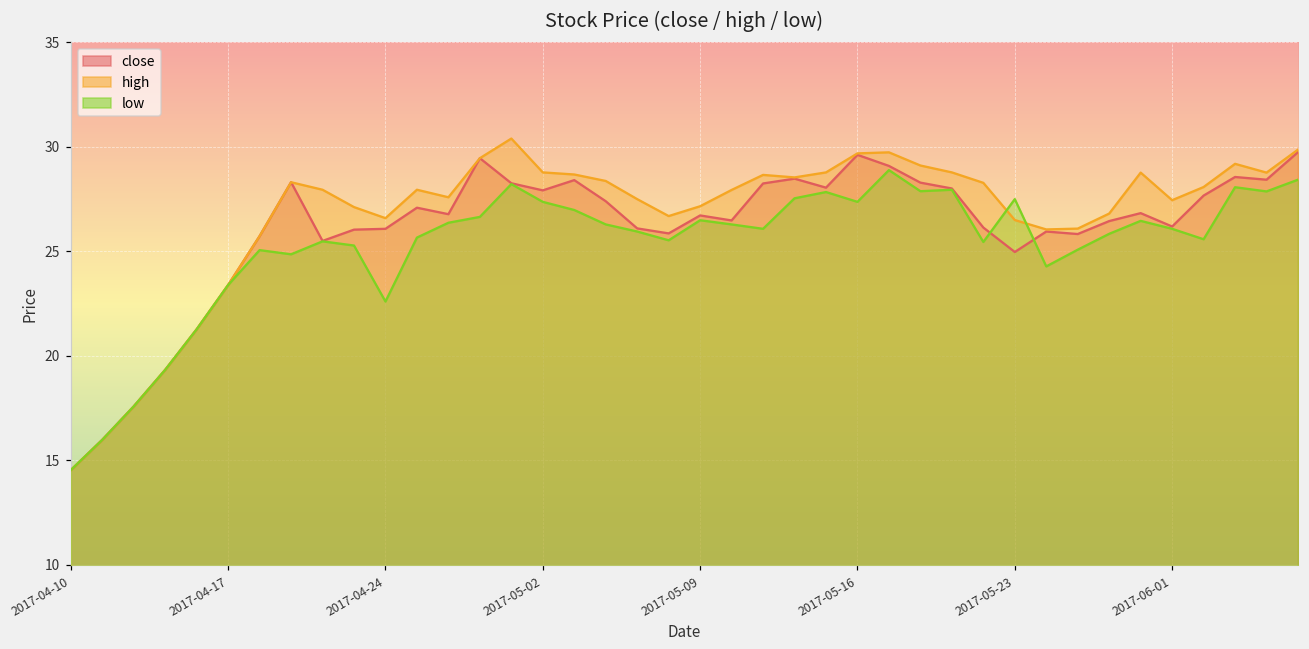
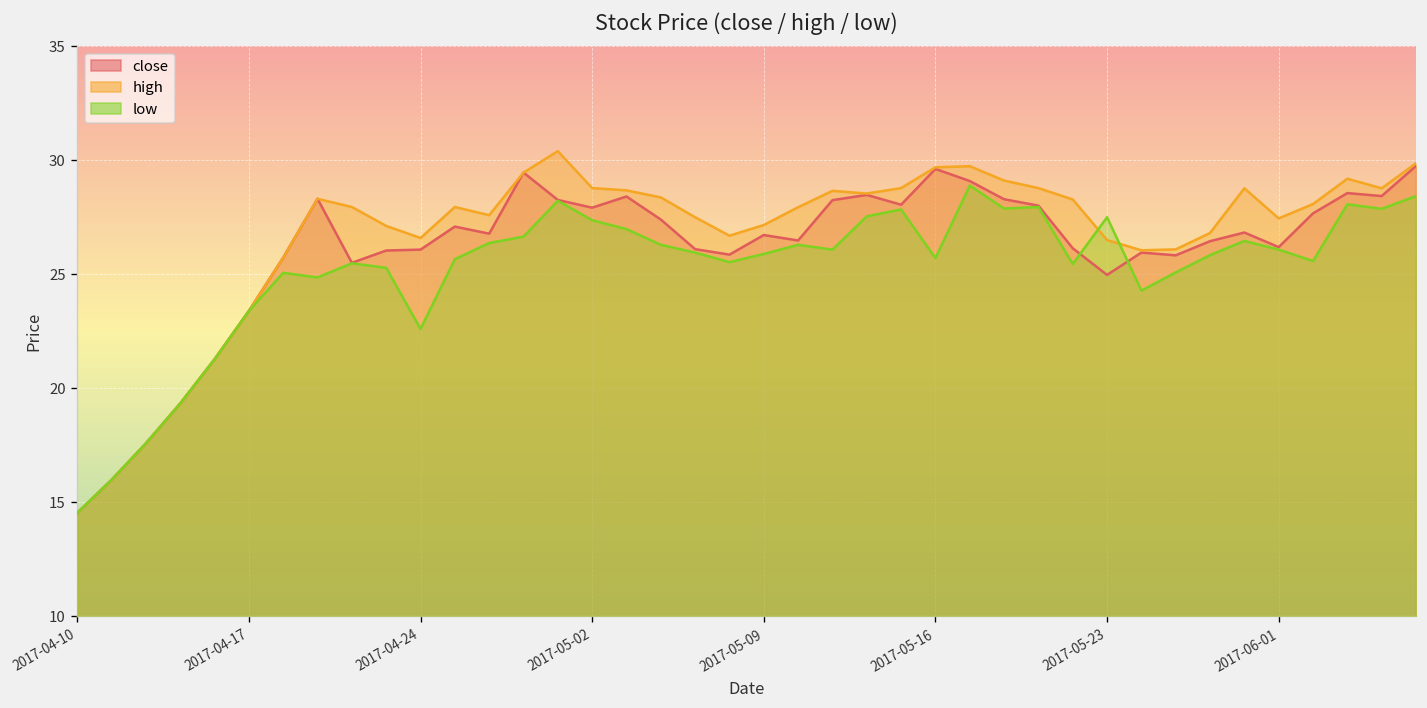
low, 2017-05-09: 26.5 -> 25.9
low, 2017-05-16: 27.4 -> 25.7
